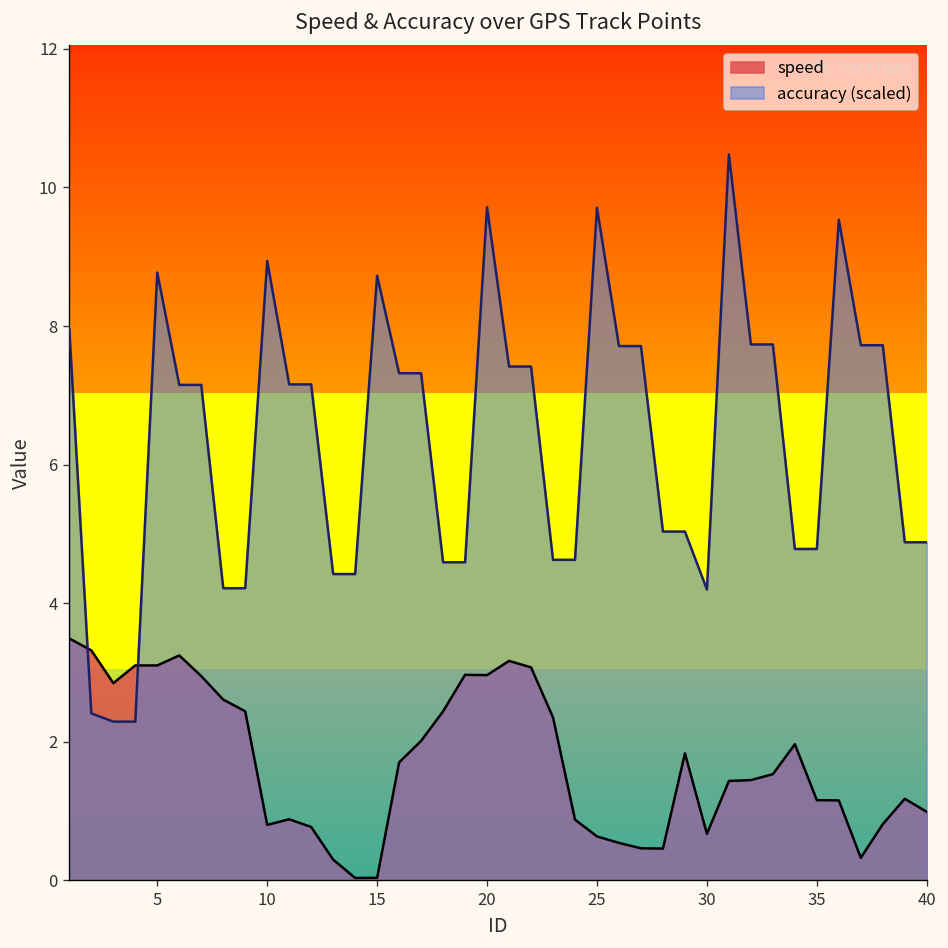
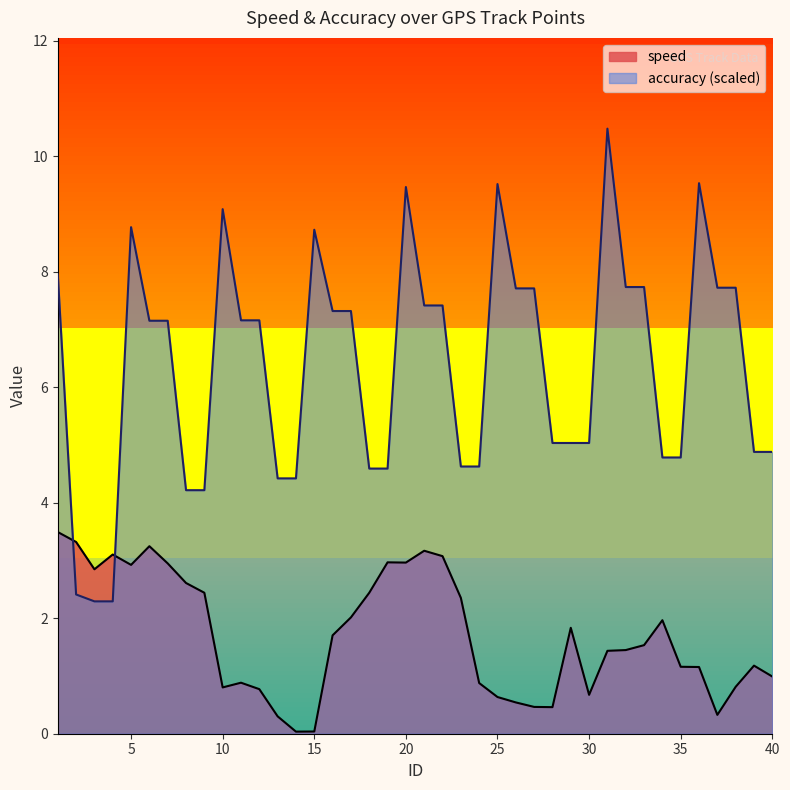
speed, 5: 3.1 -> 2.9
accuracy (scaled), 10: 8.9 -> 9.1
accuracy (scaled), 20: 9.7 -> 9.5
accuracy (scaled), 25: 9.7 -> 9.5
accuracy (scaled), 30: 4.2 -> 5.0
